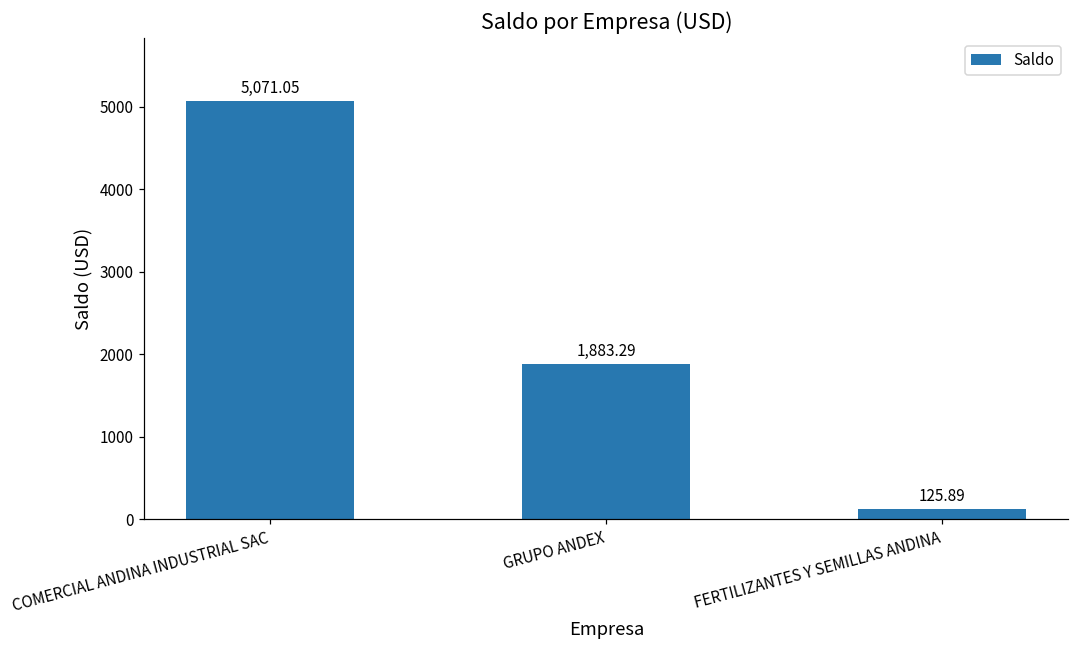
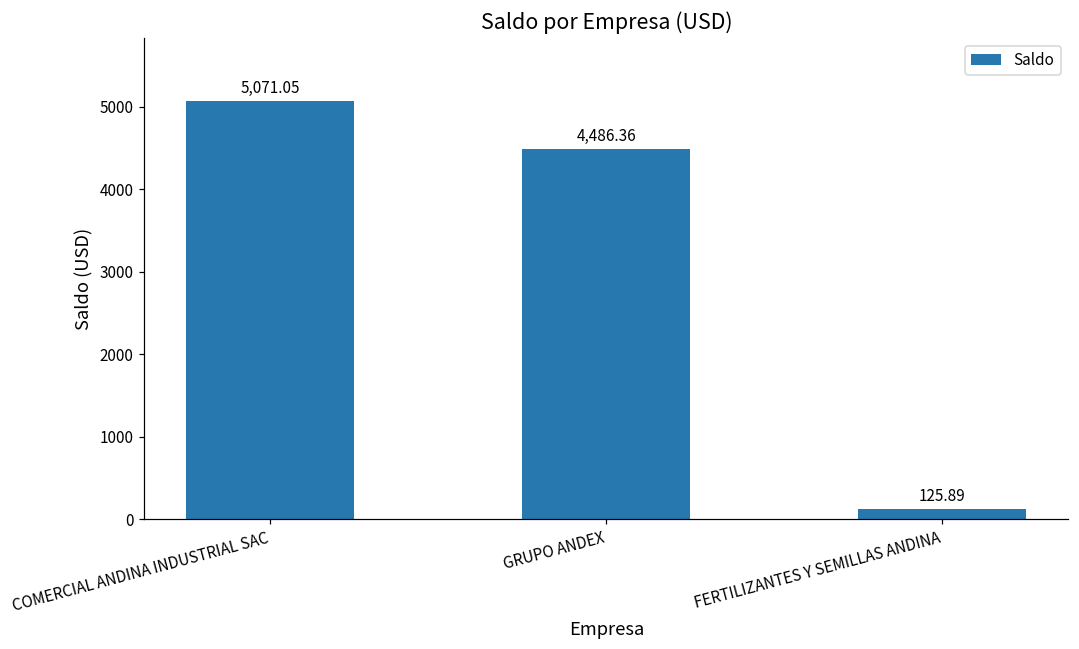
GRUPO ANDEX: 1,883.29 -> 4,486.36
